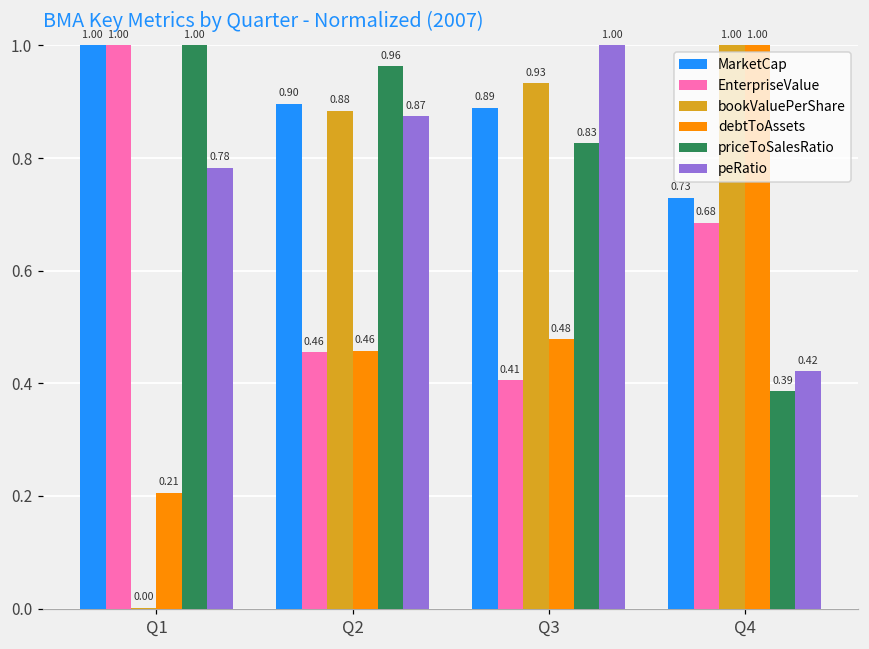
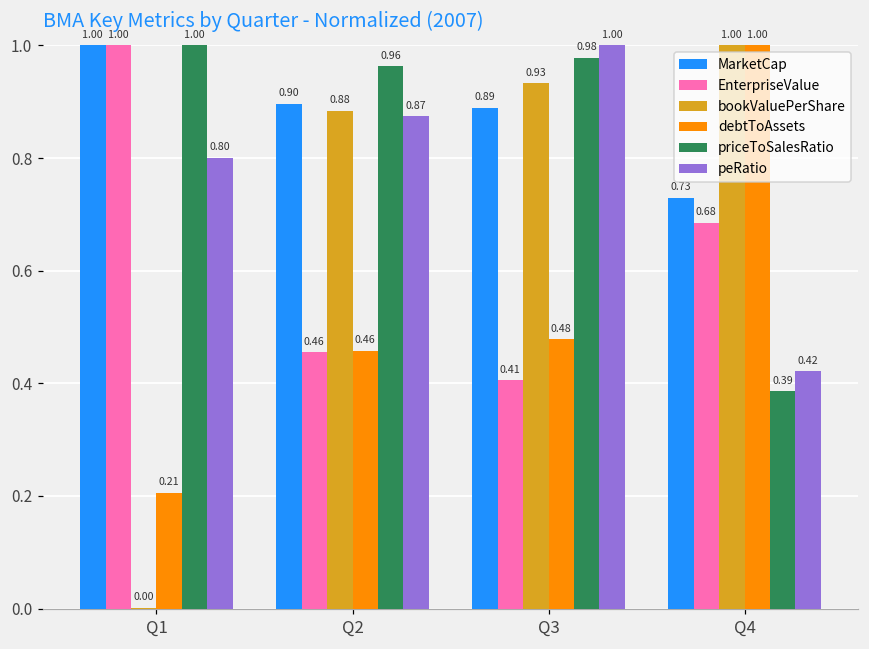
peRatio, Q1: 0.78 -> 0.80
priceToSalesRatio, Q3: 0.83 -> 0.98
